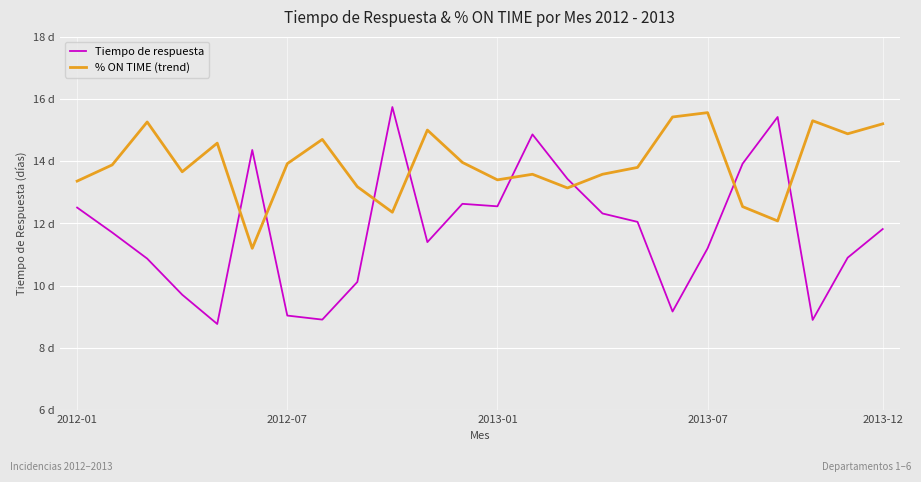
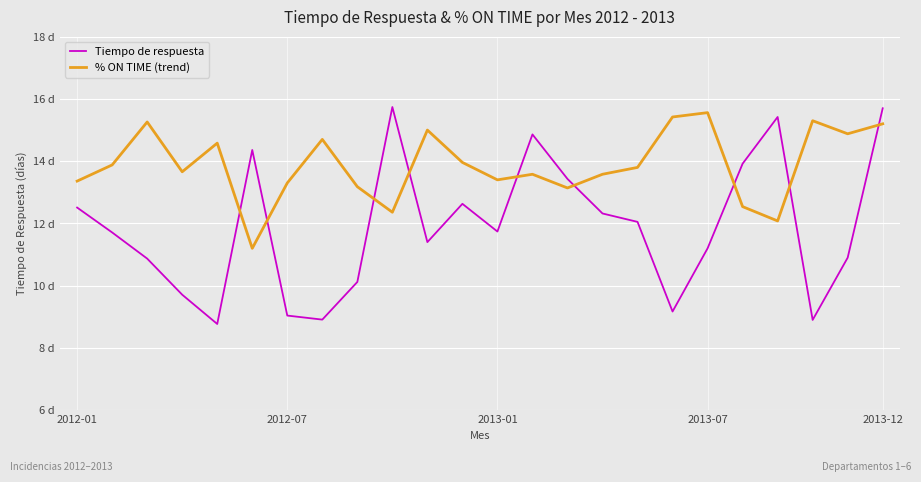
% ON TIME (trend), 2012-07: 13.9 d -> 13.3 d
Tiempo de respuesta, 2013-01: 12.6 d -> 11.7 d
Tiempo de respuesta, 2013-12: 11.8 d -> 15.7 d
